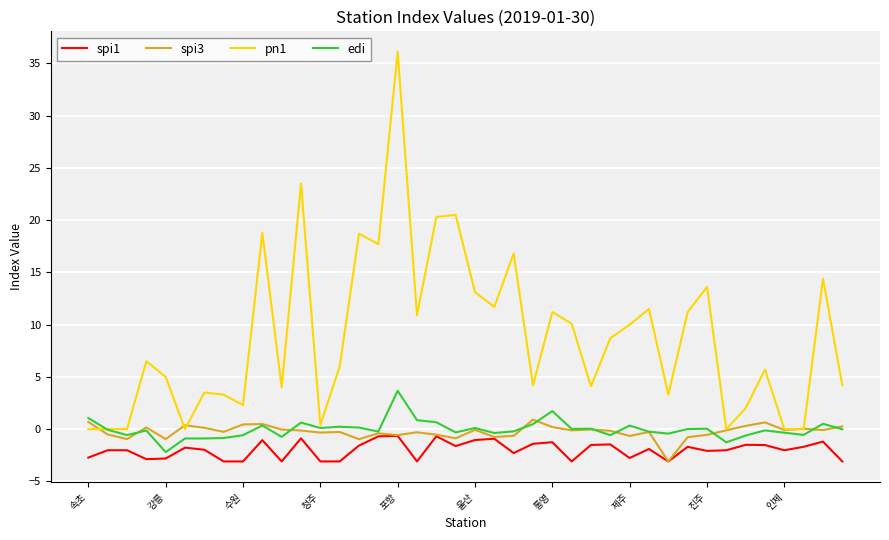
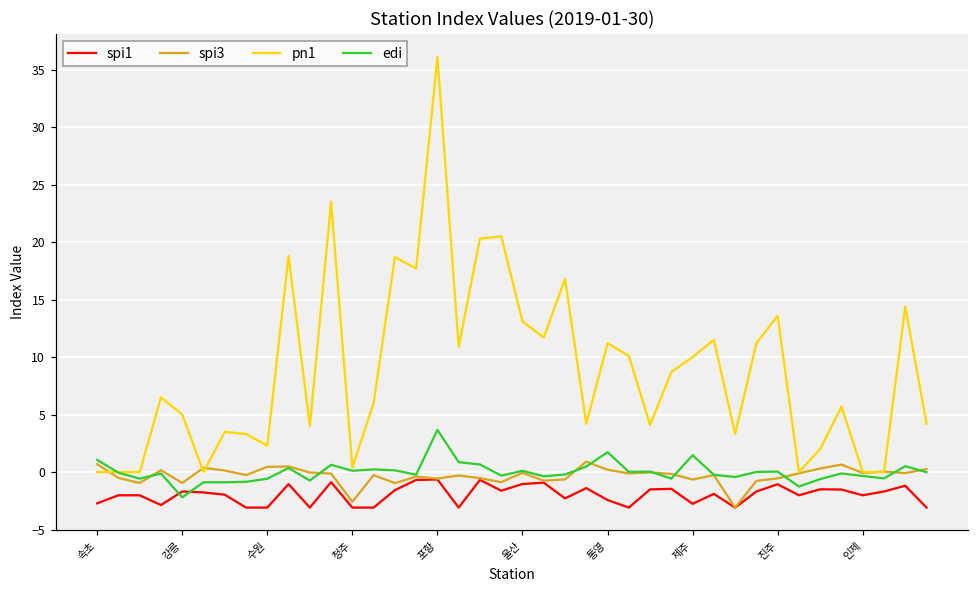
spi1, 강릉: -2.8 -> -1.7
spi3, 청주: -0.3 -> -2.6
spi1, 통영: -1.3 -> -2.4
edi, 제주: 0.3 -> 1.5
spi1, 진주: -2.1 -> -1.1
